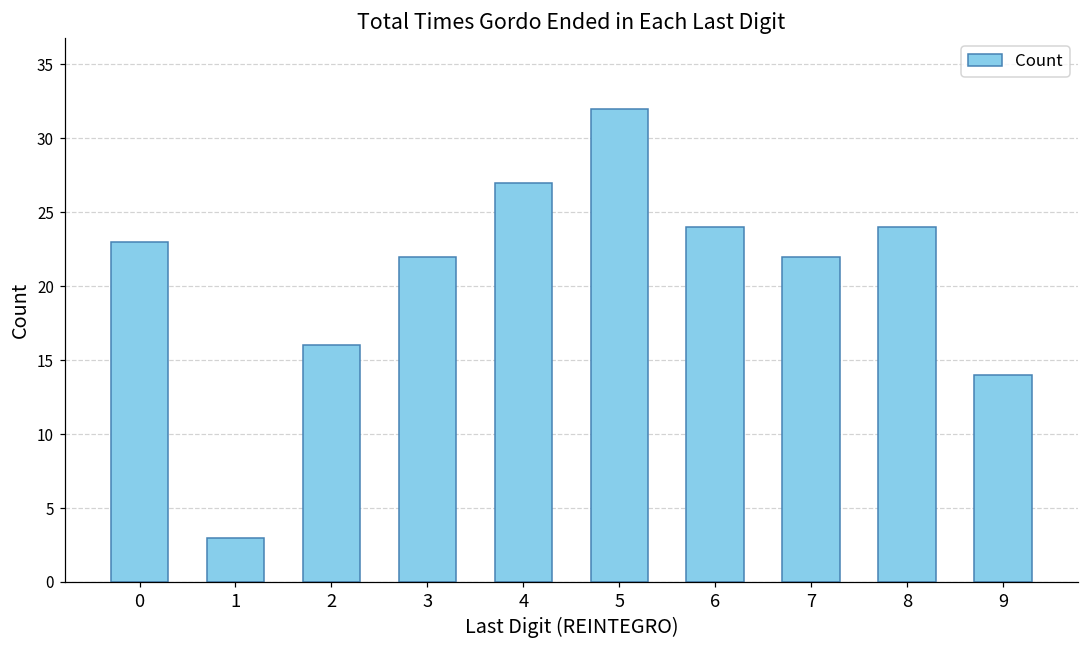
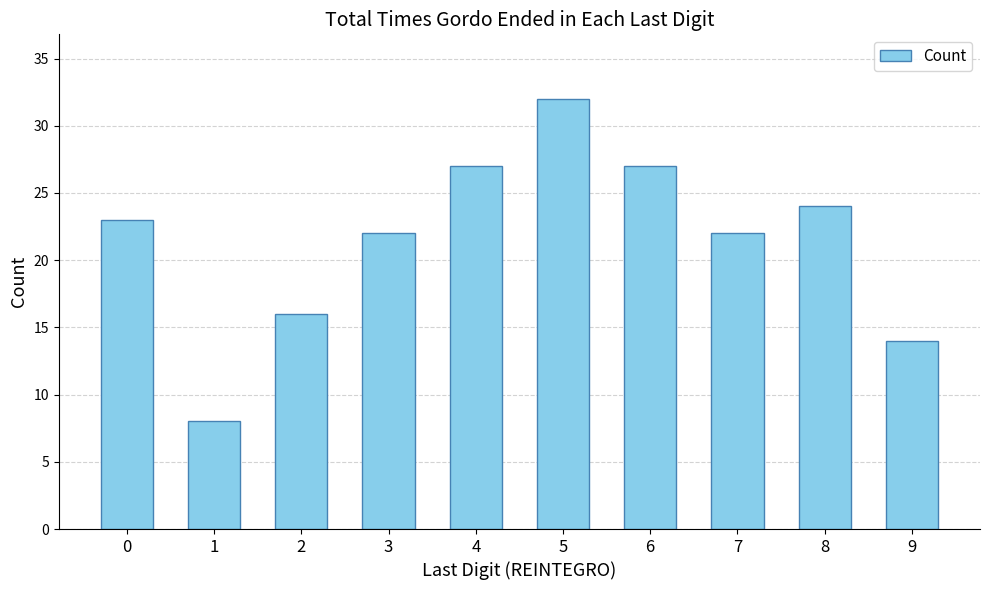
1: 3 -> 8
6: 24 -> 27
